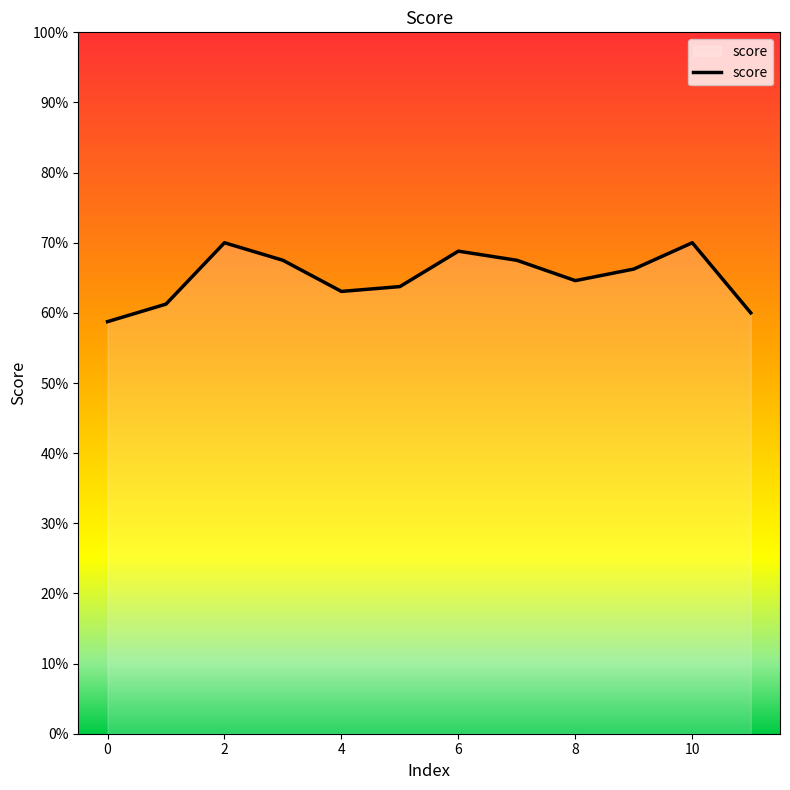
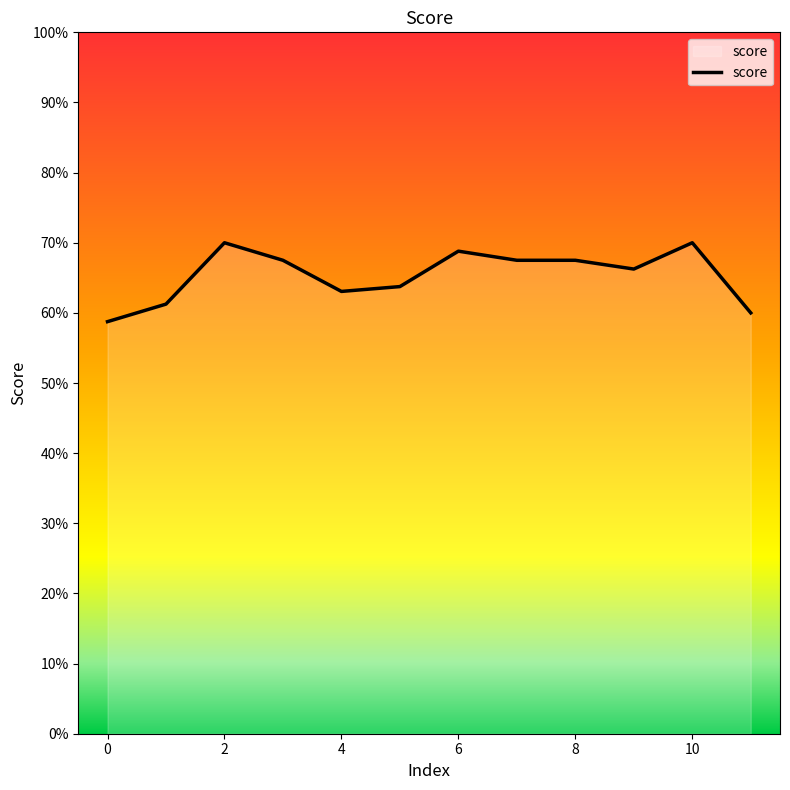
8: 65% -> 68%
